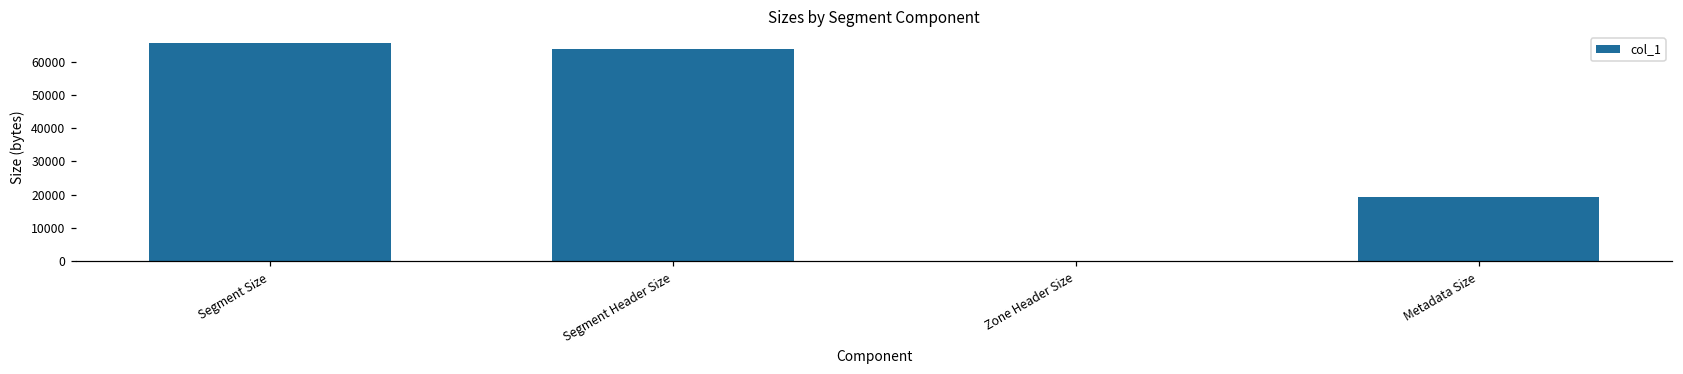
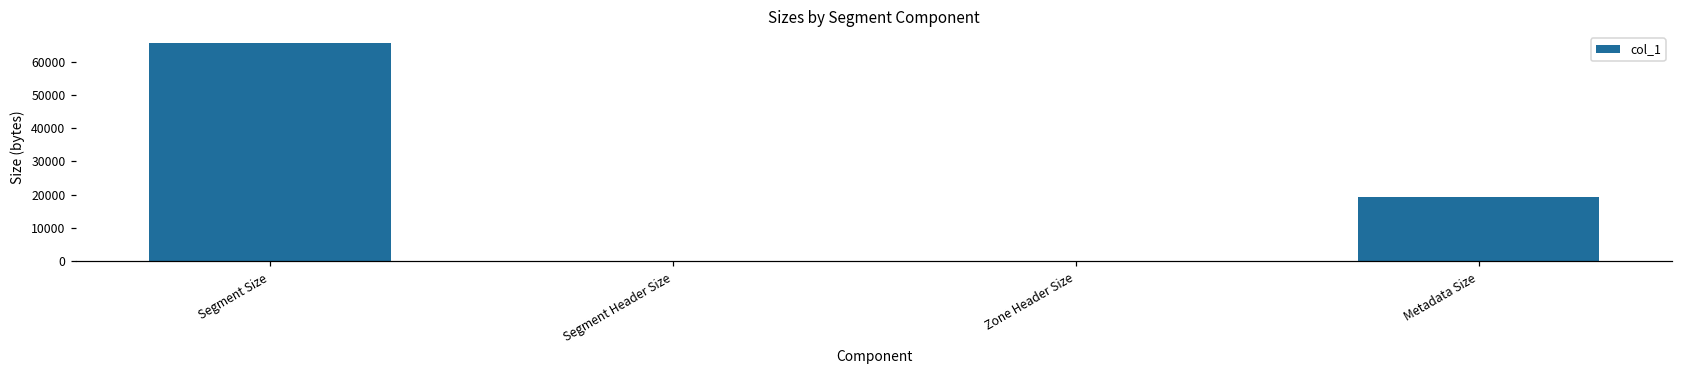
Segment Header Size: 64000 -> 0
